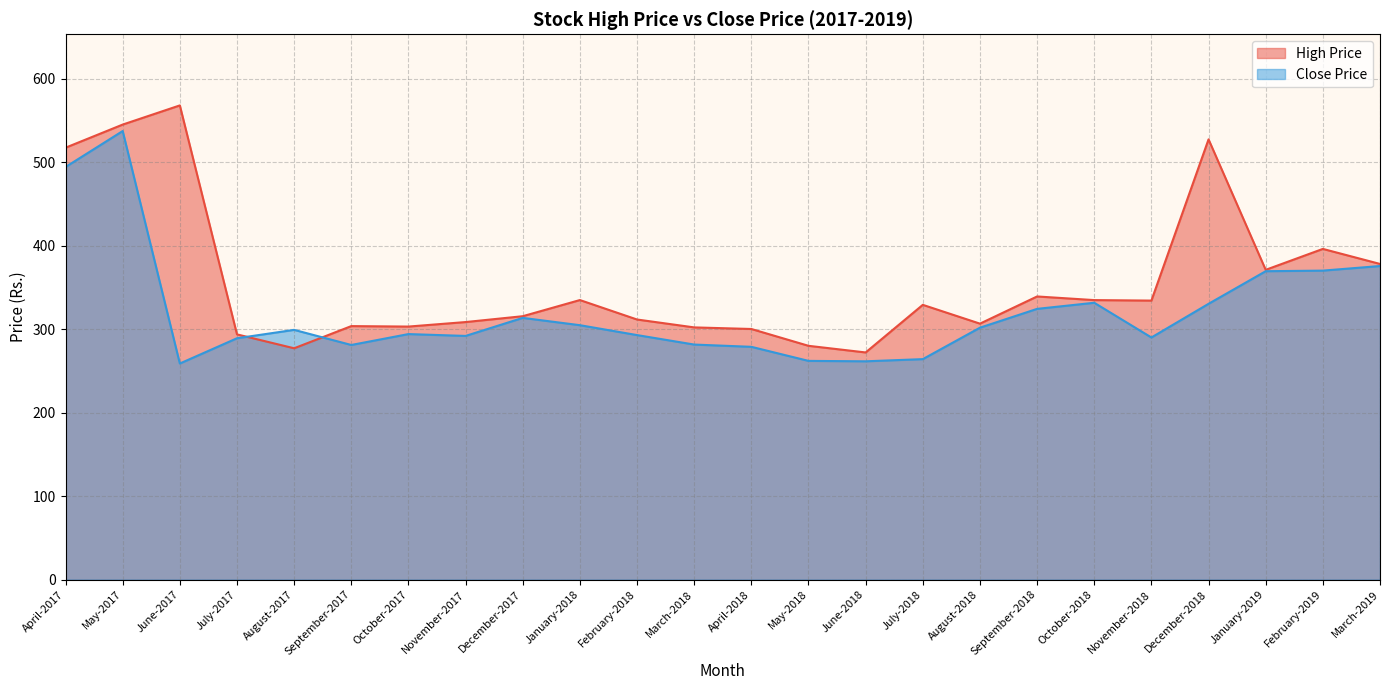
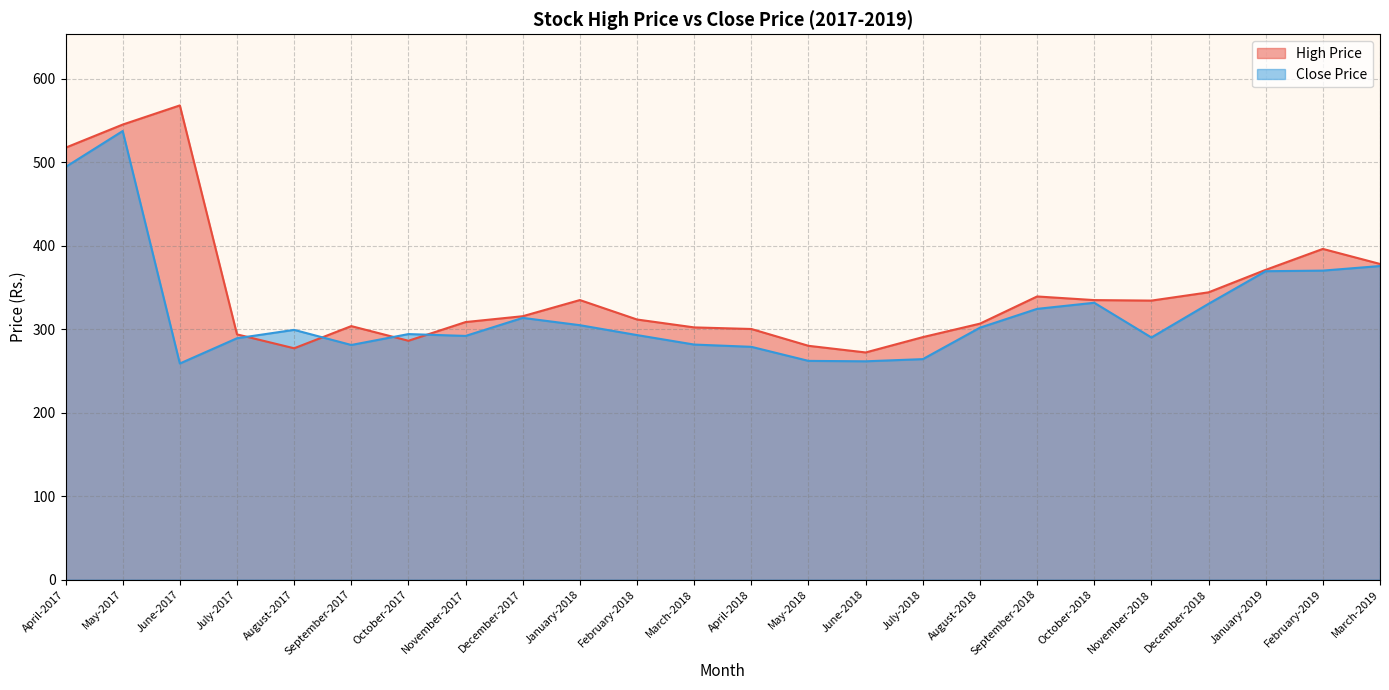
High Price, October-2017: 300 -> 290
High Price, July-2018: 330 -> 290
High Price, December-2018: 530 -> 340
